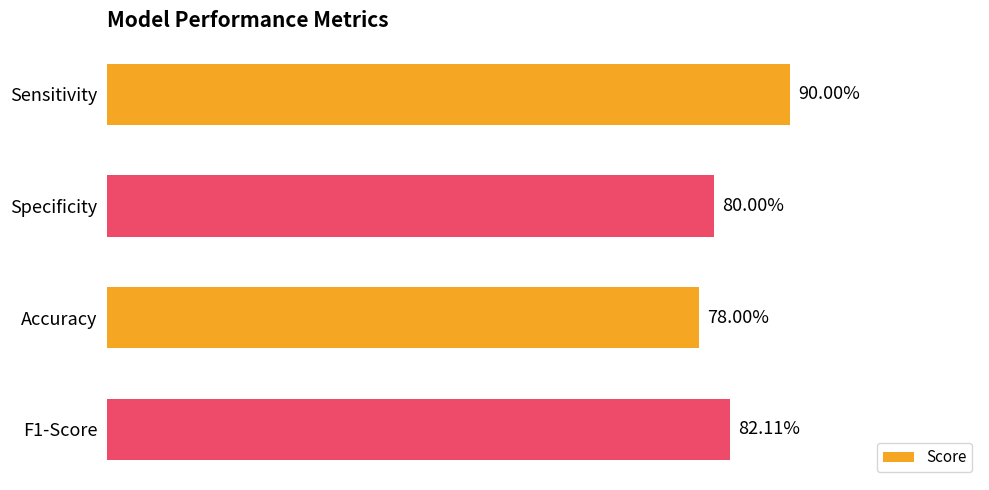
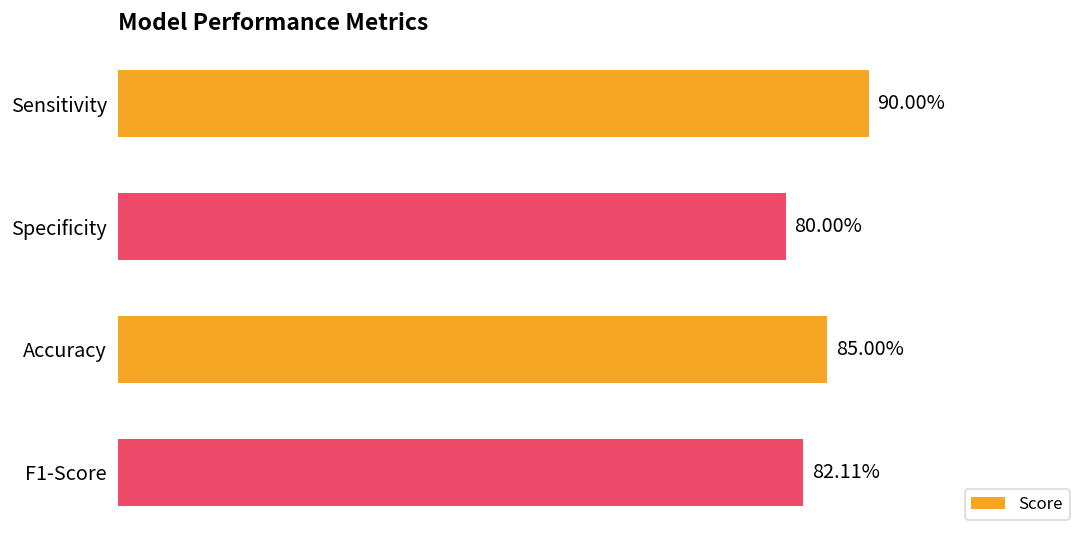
Accuracy: 78.00% -> 85.00%
